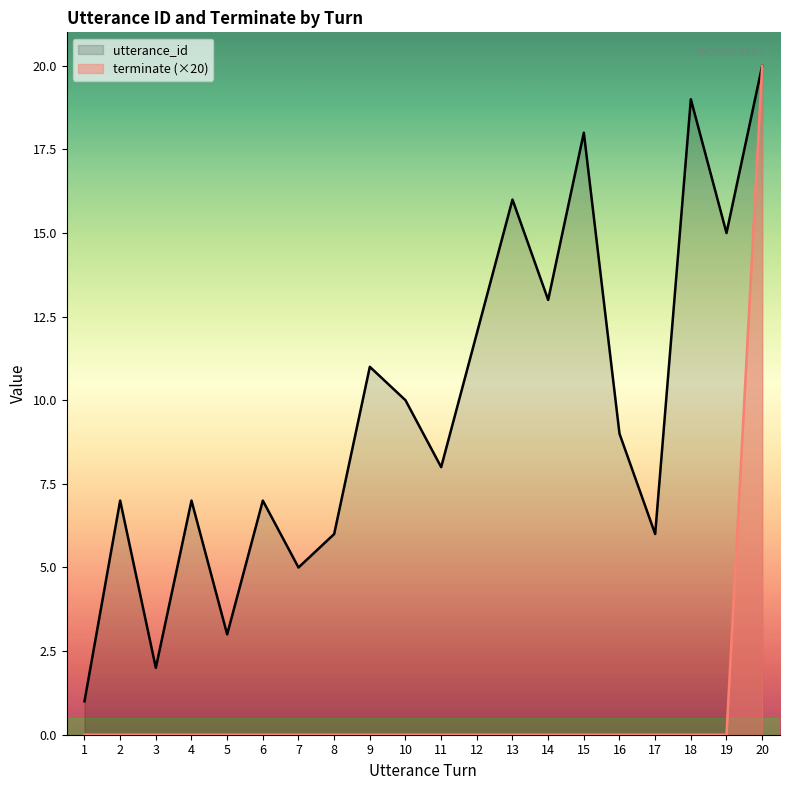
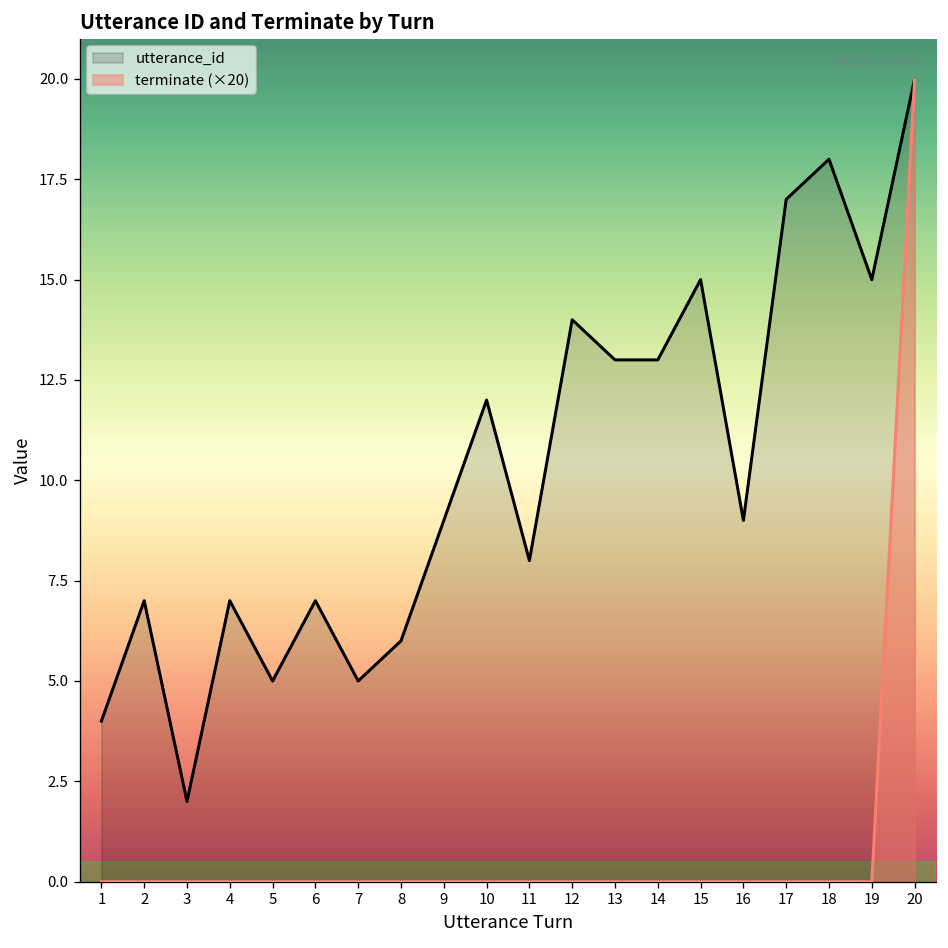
utterance_id, 1: 1 -> 4
utterance_id, 5: 3 -> 5
utterance_id, 9: 11 -> 9
utterance_id, 10: 10 -> 12
utterance_id, 12: 12 -> 14
utterance_id, 13: 16 -> 13
utterance_id, 15: 18 -> 15
utterance_id, 17: 6 -> 17
utterance_id, 18: 19 -> 18
